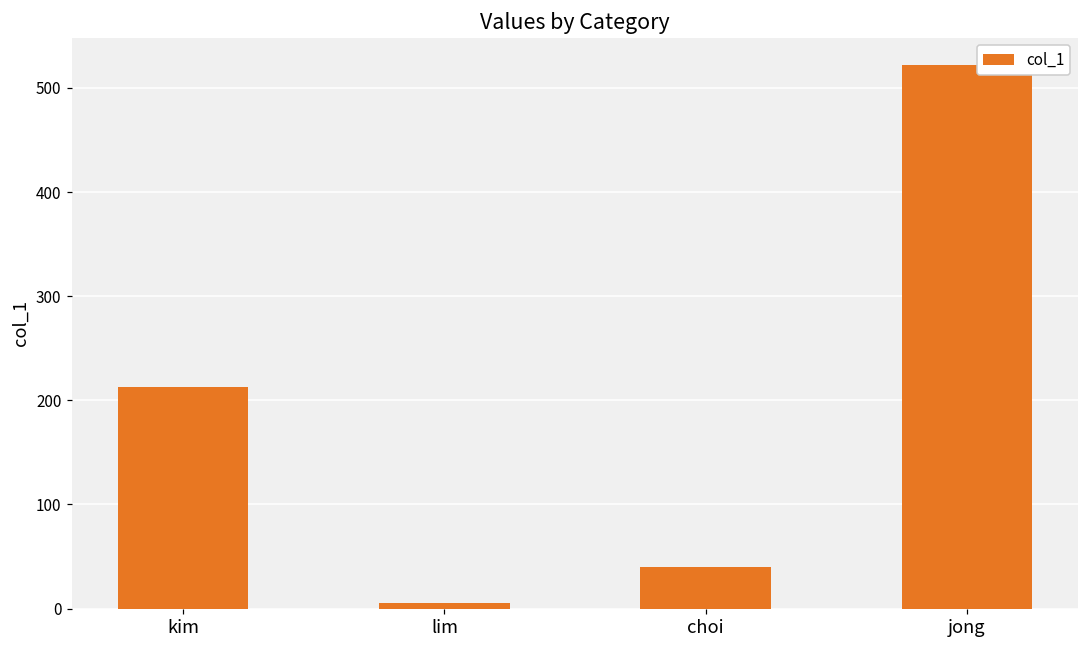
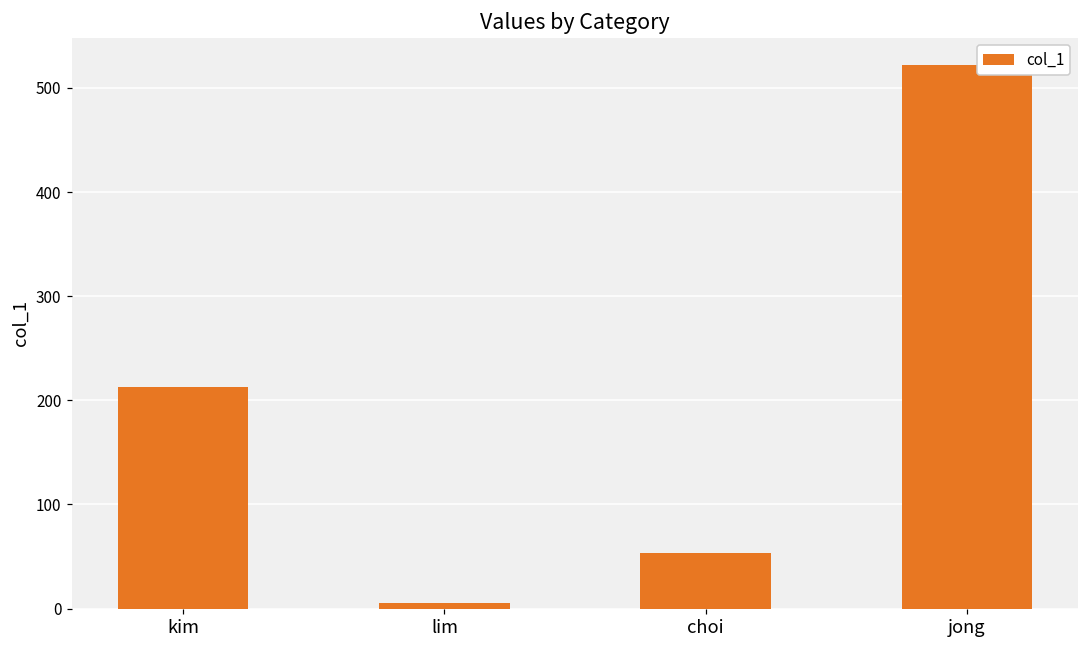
choi: 40 -> 50
